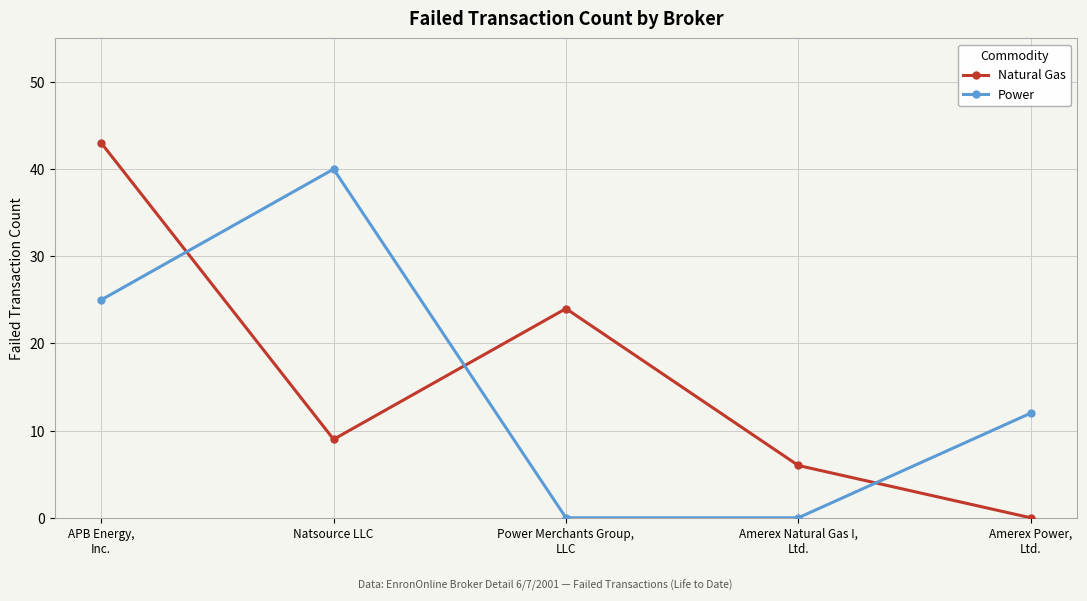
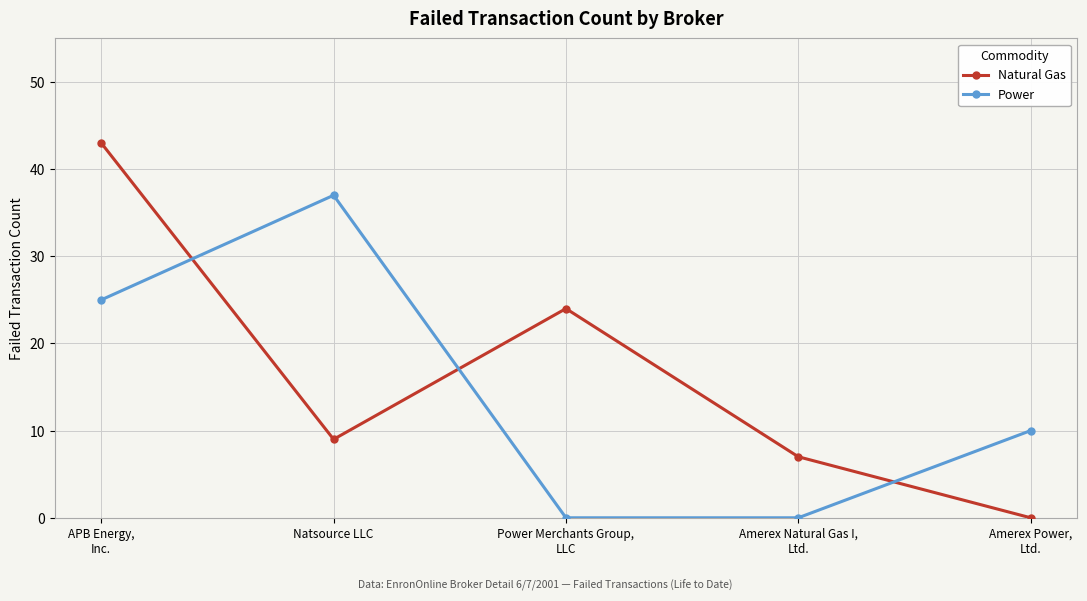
Power, Natsource LLC: 40 -> 37
Natural Gas, Amerex Natural Gas I, Ltd.: 6 -> 7
Power, Amerex Power, Ltd.: 12 -> 10
